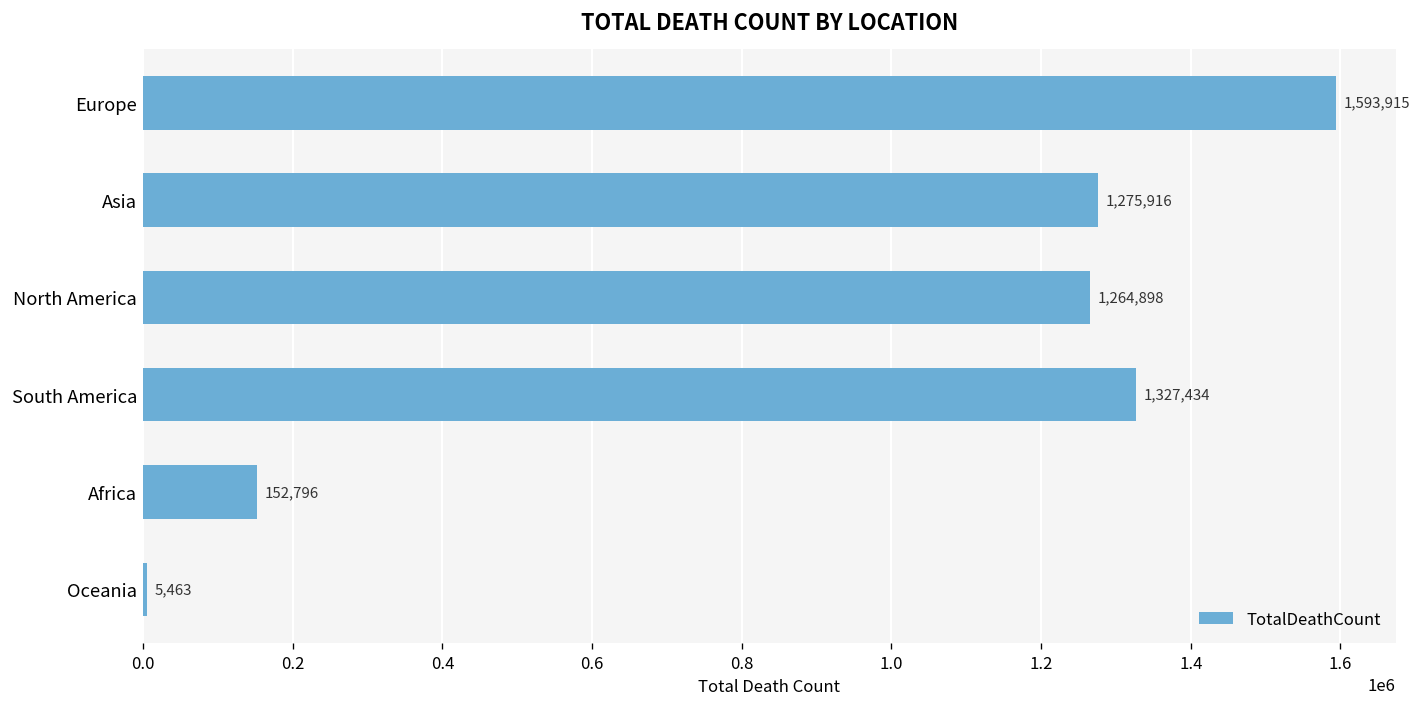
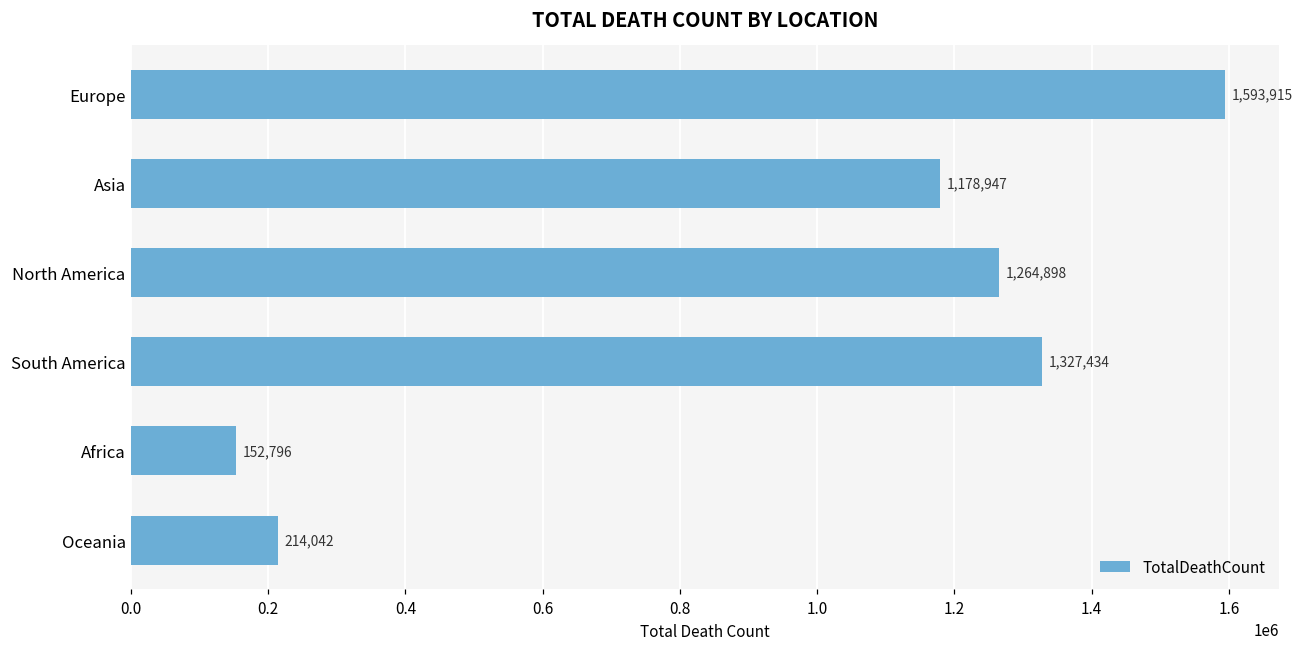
Asia: 1,275,916 -> 1,178,947
Oceania: 5,463 -> 214,042
